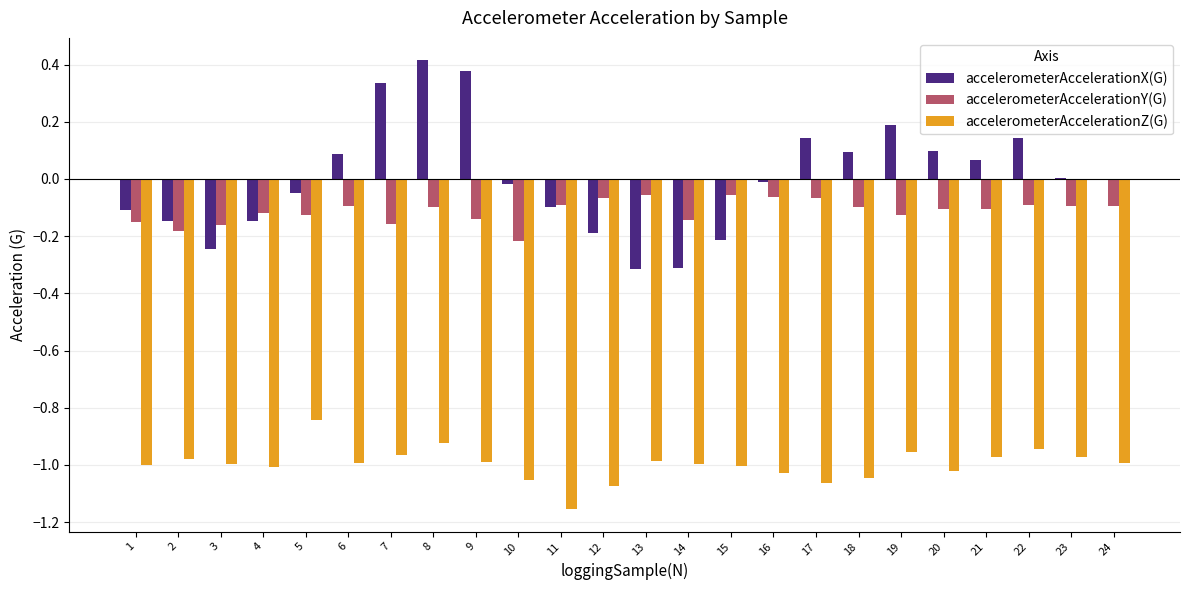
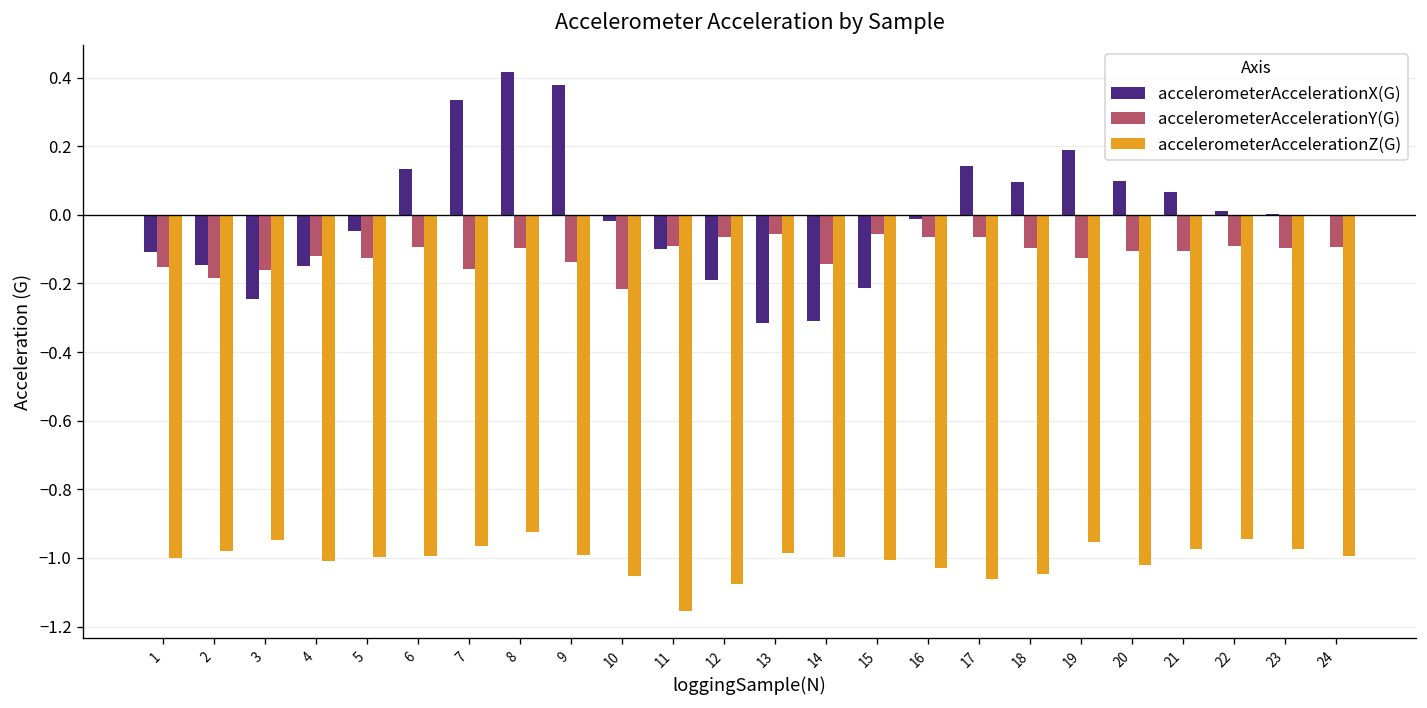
accelerometerAccelerationZ(G), 3: -1.00 -> -0.95
accelerometerAccelerationZ(G), 5: -0.84 -> -1.00
accelerometerAccelerationX(G), 6: 0.09 -> 0.13
accelerometerAccelerationX(G), 22: 0.14 -> 0.01
